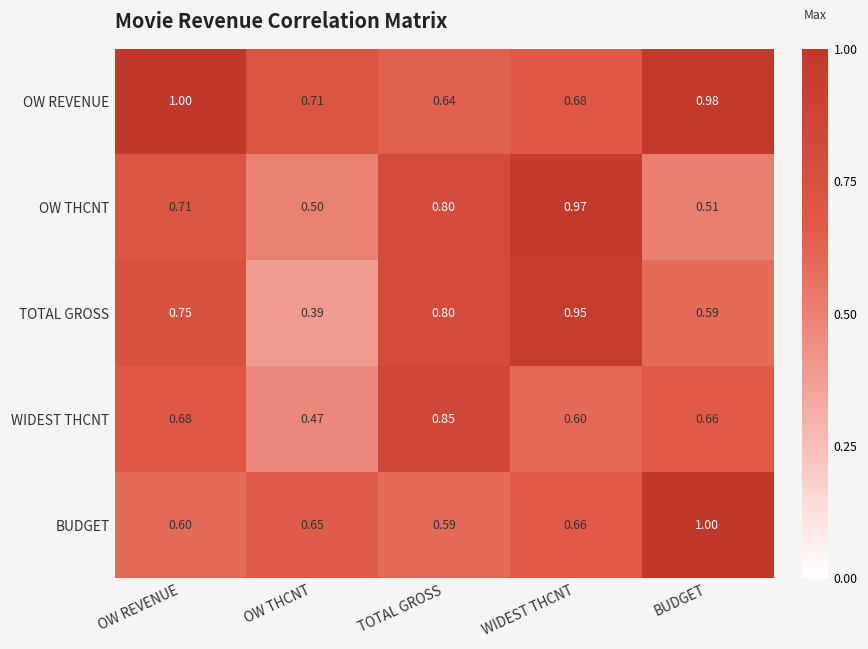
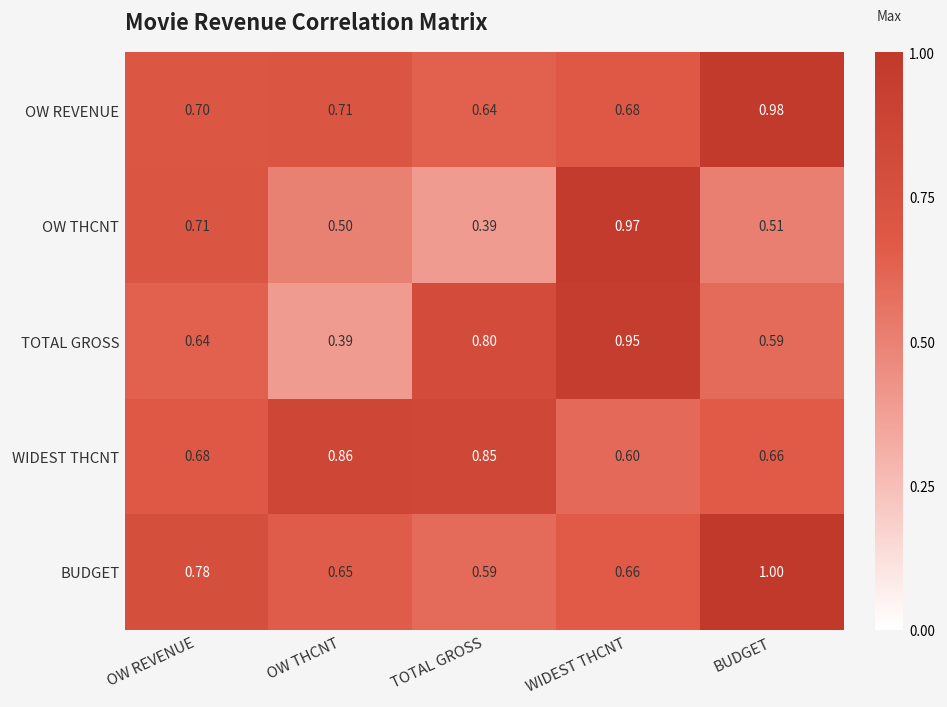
OW REVENUE, OW REVENUE: 1.00 -> 0.70
OW THCNT, TOTAL GROSS: 0.80 -> 0.39
TOTAL GROSS, OW REVENUE: 0.75 -> 0.64
WIDEST THCNT, OW THCNT: 0.47 -> 0.86
BUDGET, OW REVENUE: 0.60 -> 0.78
